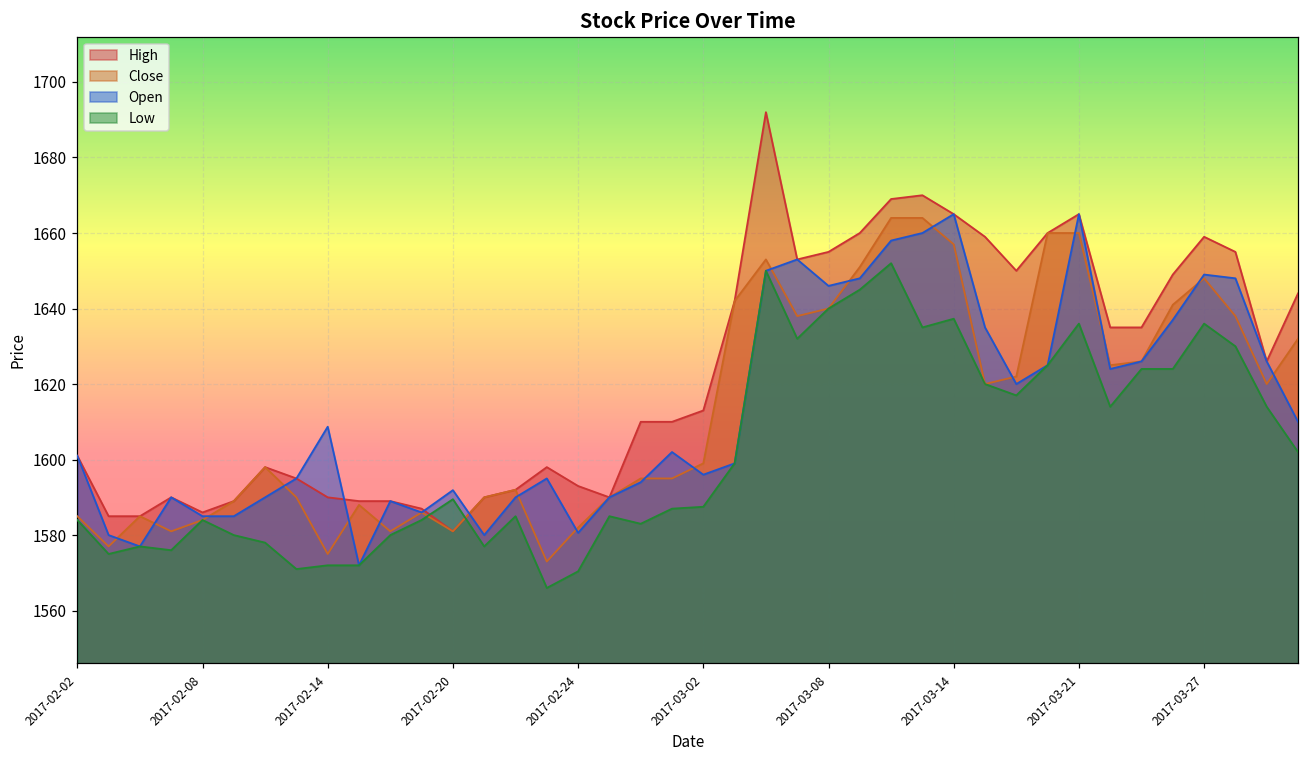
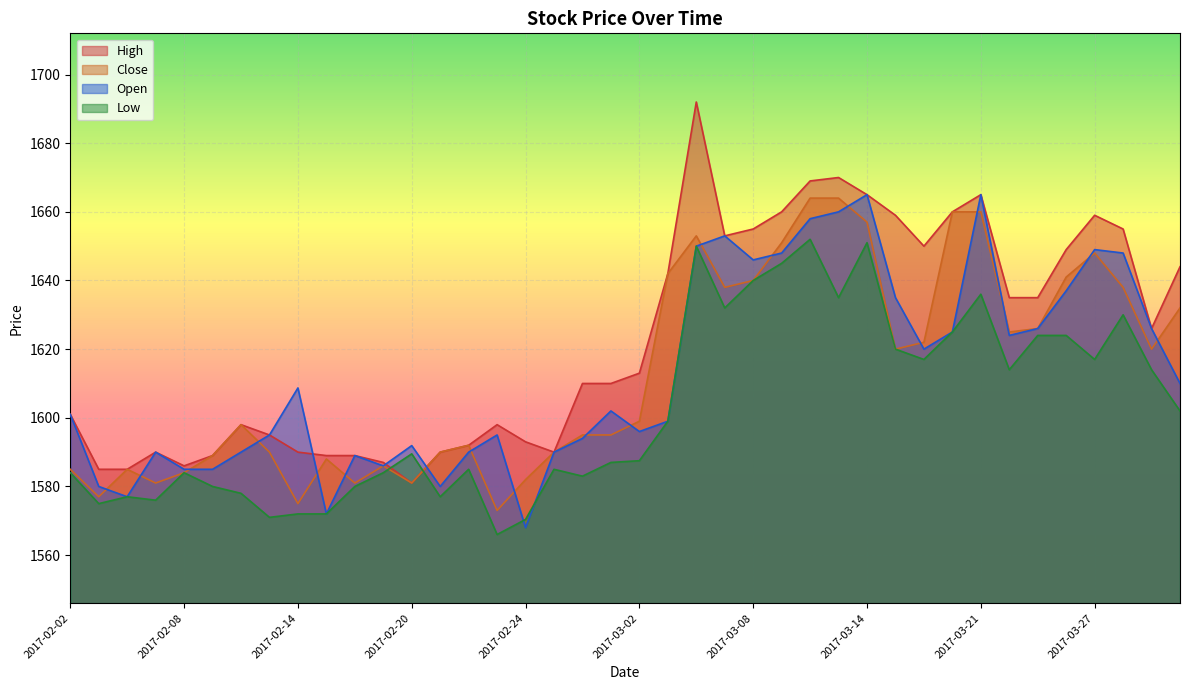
Open, 2017-02-24: 1581 -> 1568
Low, 2017-03-14: 1637 -> 1651
Low, 2017-03-27: 1636 -> 1617
